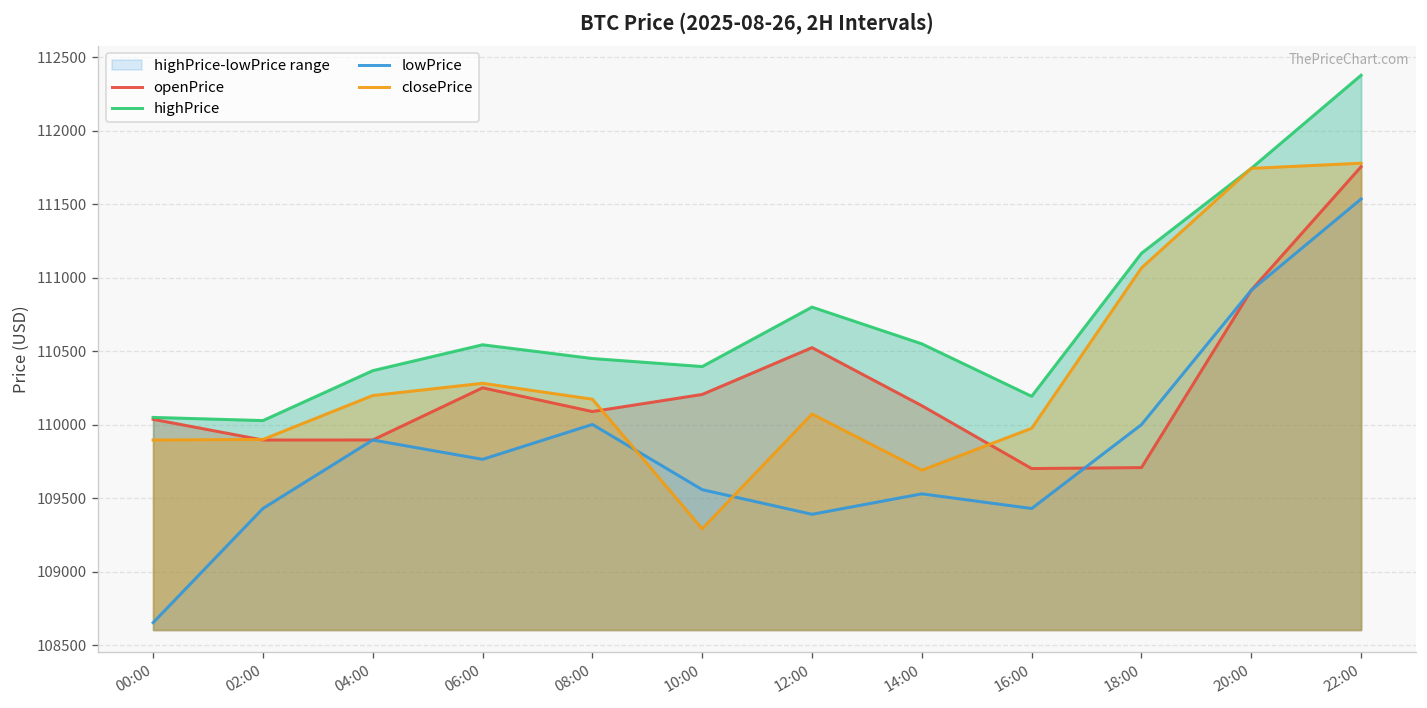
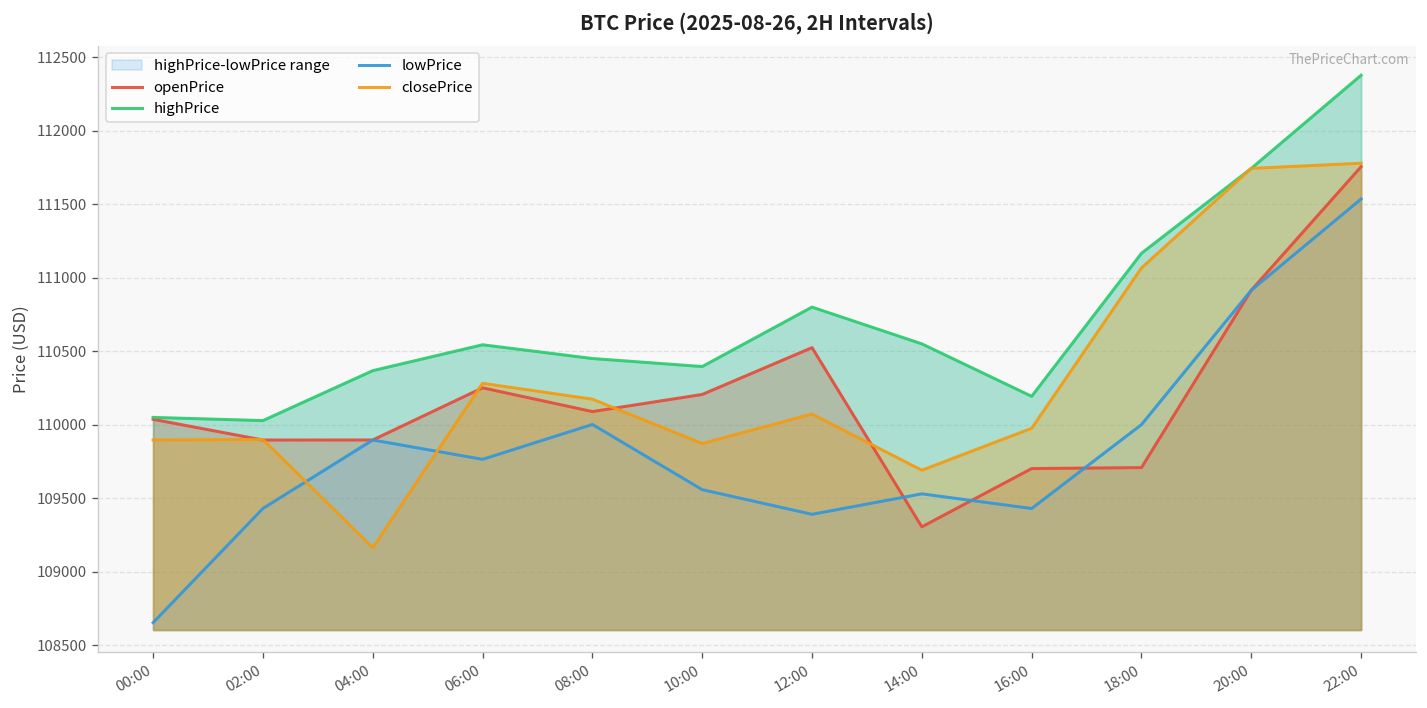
closePrice, 04:00: 110200 -> 109160
closePrice, 10:00: 109290 -> 109870
openPrice, 14:00: 110130 -> 109300
